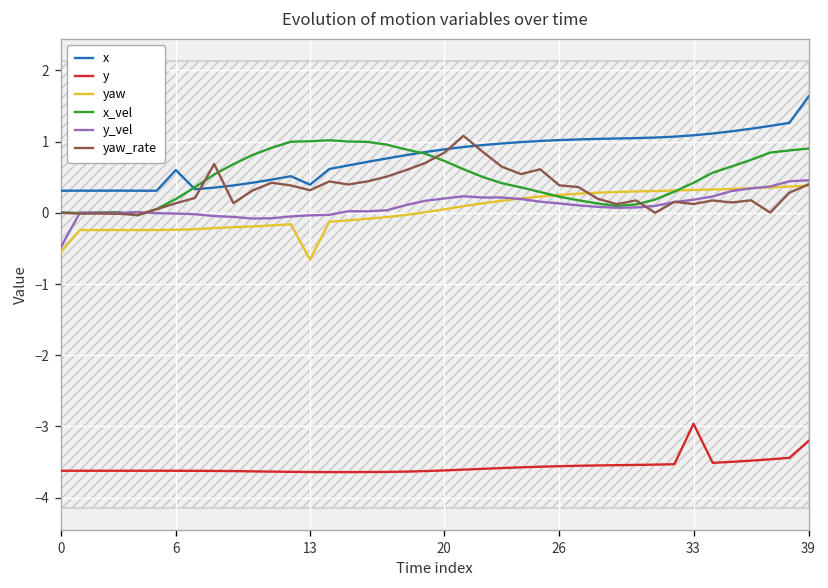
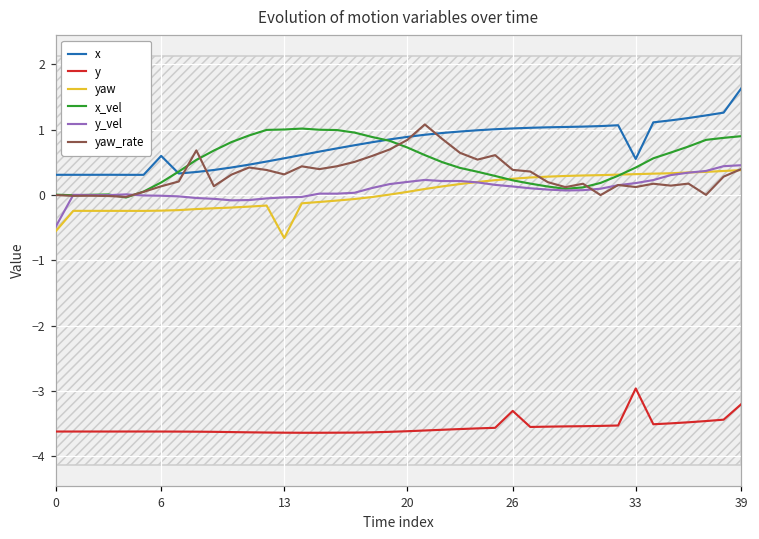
x, 13: 0.4 -> 0.6
y, 26: -3.6 -> -3.3
x, 33: 1.1 -> 0.6
